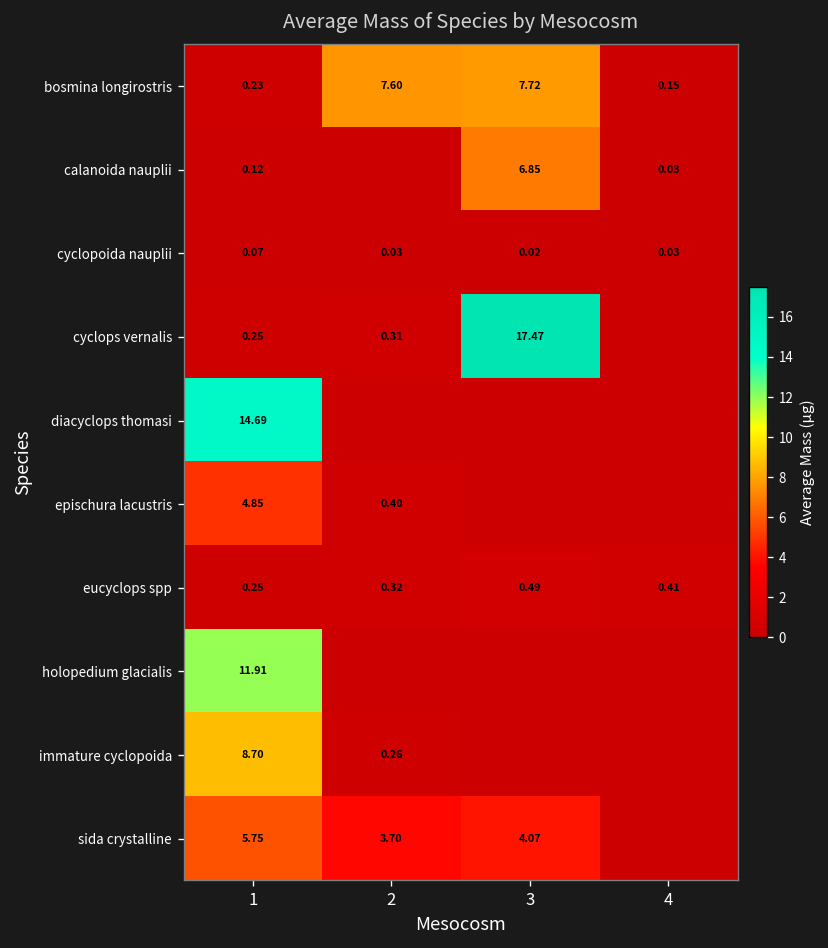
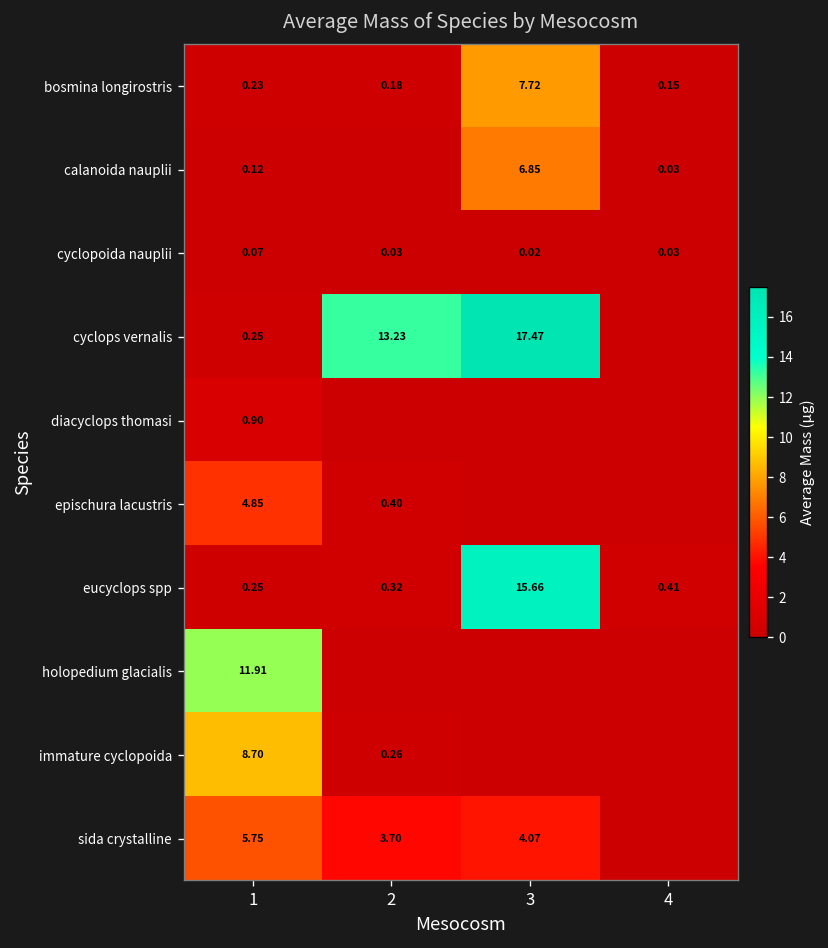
bosmina longirostris, 2: 7.60 -> 0.18
cyclops vernalis, 2: 0.31 -> 13.23
diacyclops thomasi, 1: 14.69 -> 0.90
eucyclops spp, 3: 0.49 -> 15.66
